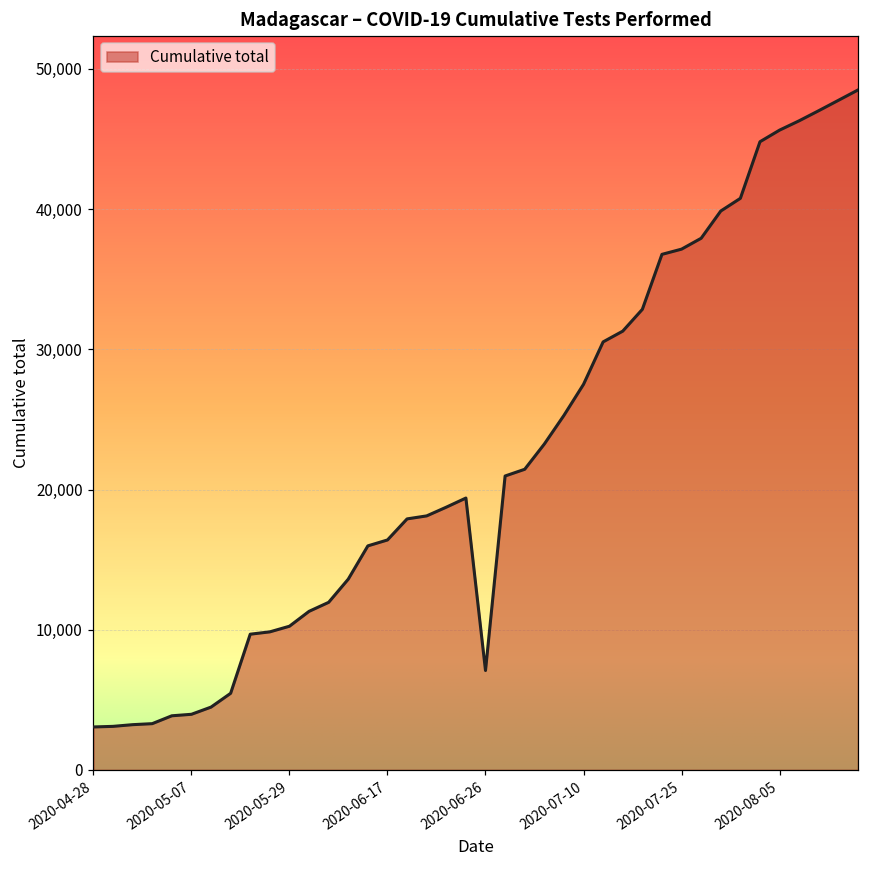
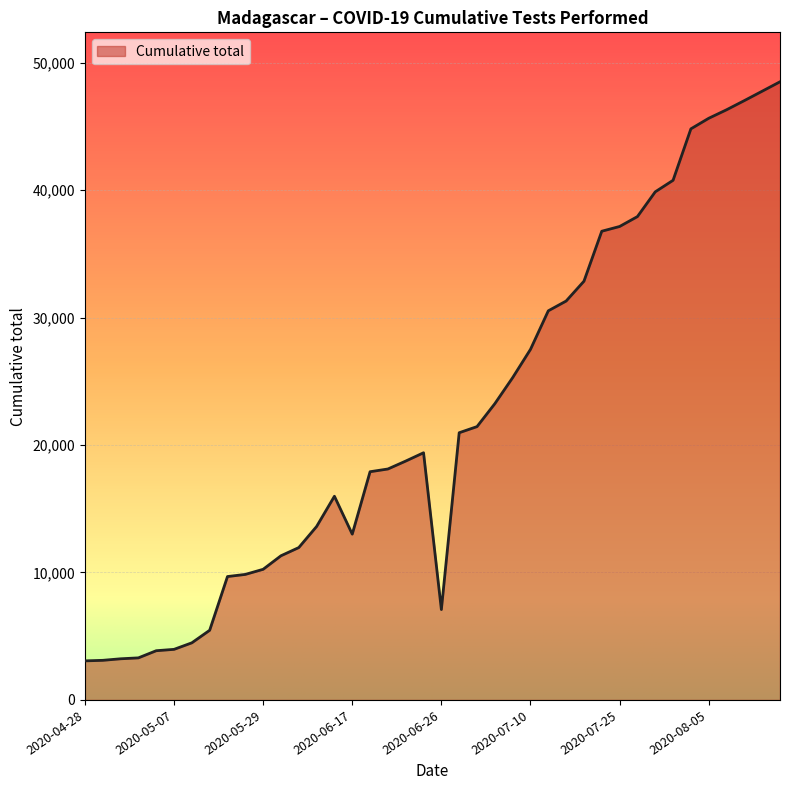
2020-06-17: 16,400 -> 13,000
